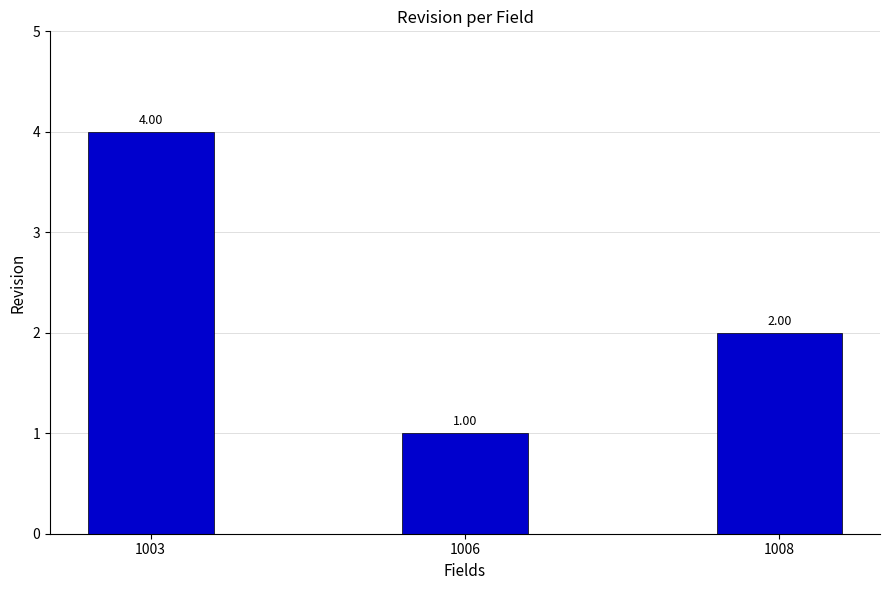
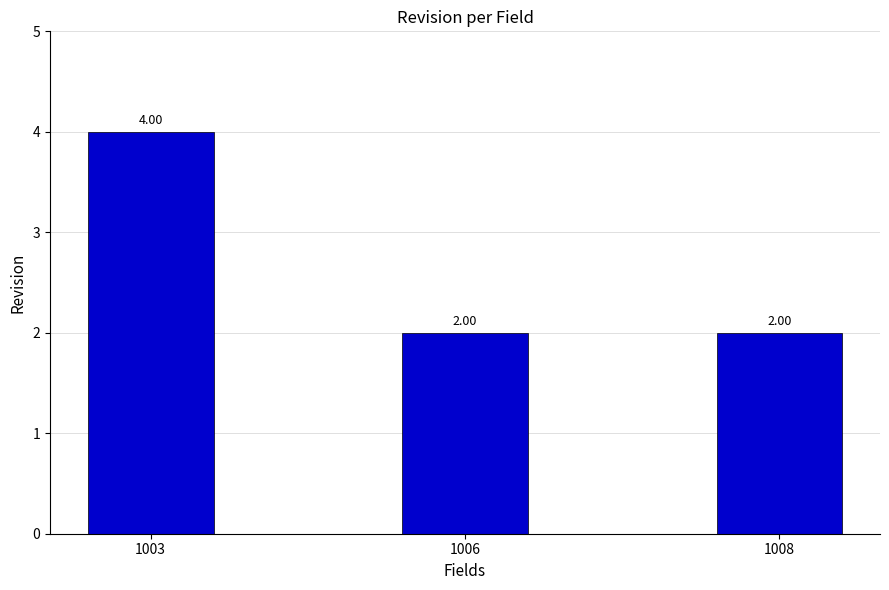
1006: 1.00 -> 2.00
